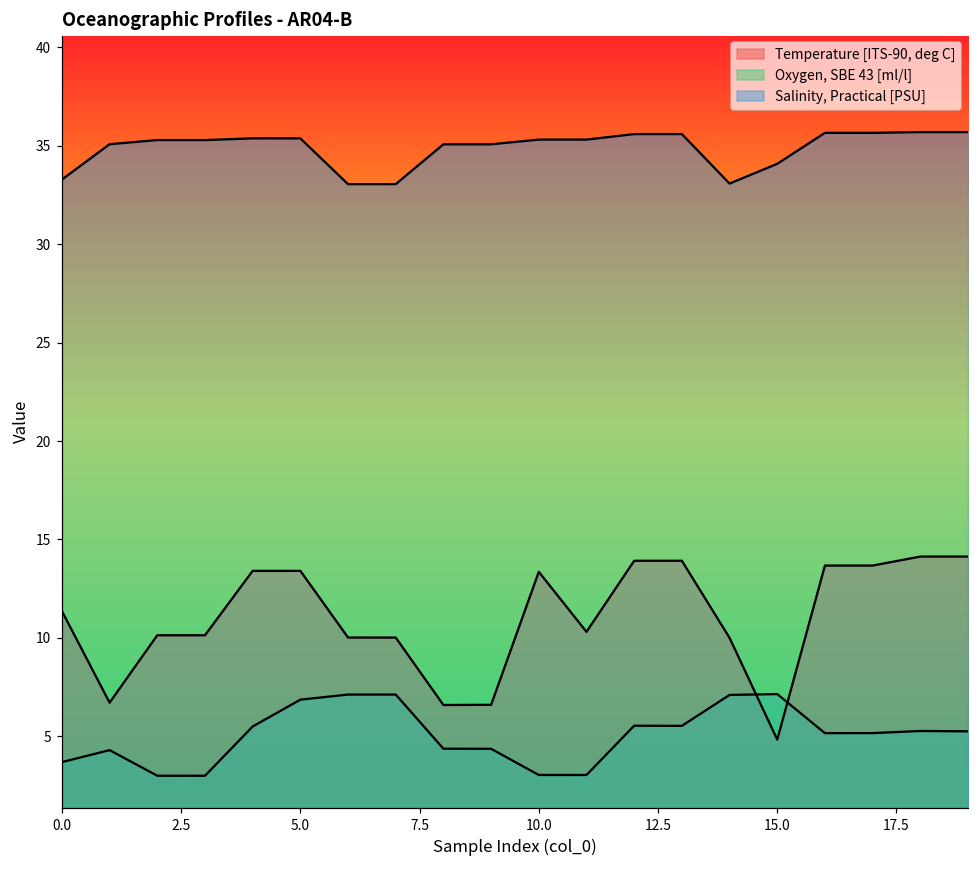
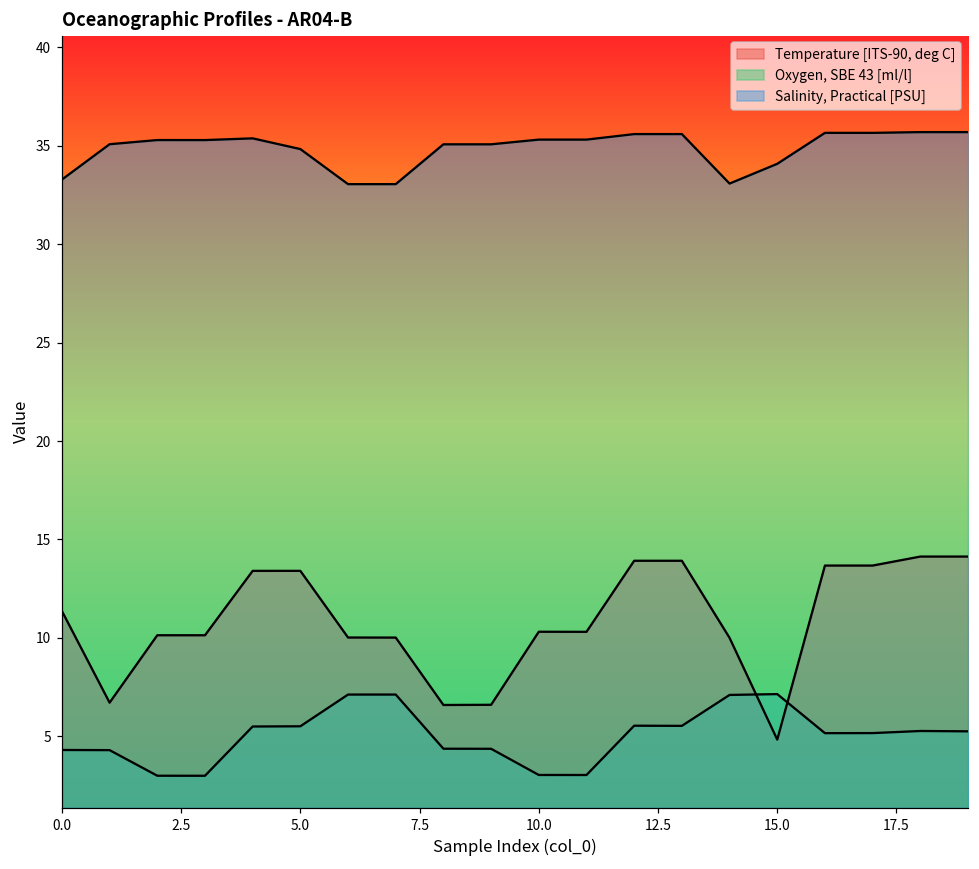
Oxygen, SBE 43 [ml/l], 0.0: 3.7 -> 4.3
Oxygen, SBE 43 [ml/l], 5.0: 6.9 -> 5.5
Salinity, Practical [PSU], 5.0: 35.4 -> 34.8
Temperature [ITS-90, deg C], 10.0: 13.4 -> 10.3
